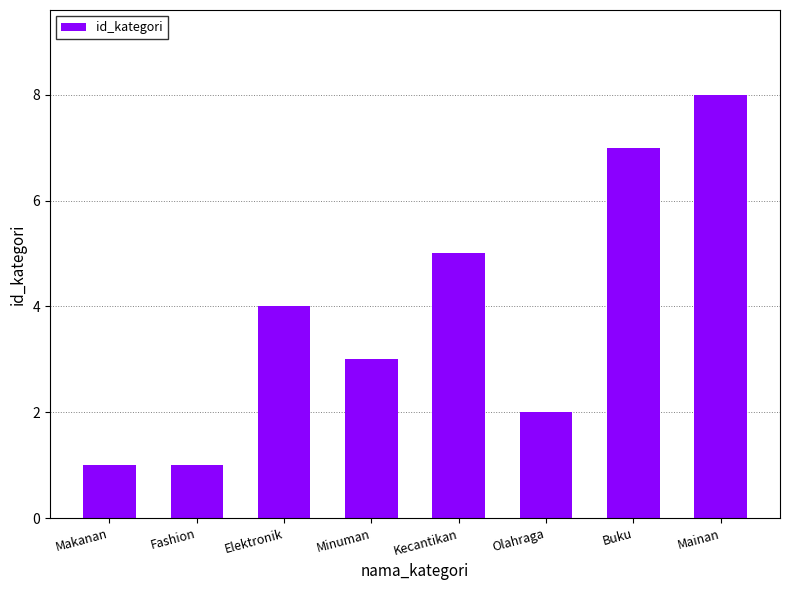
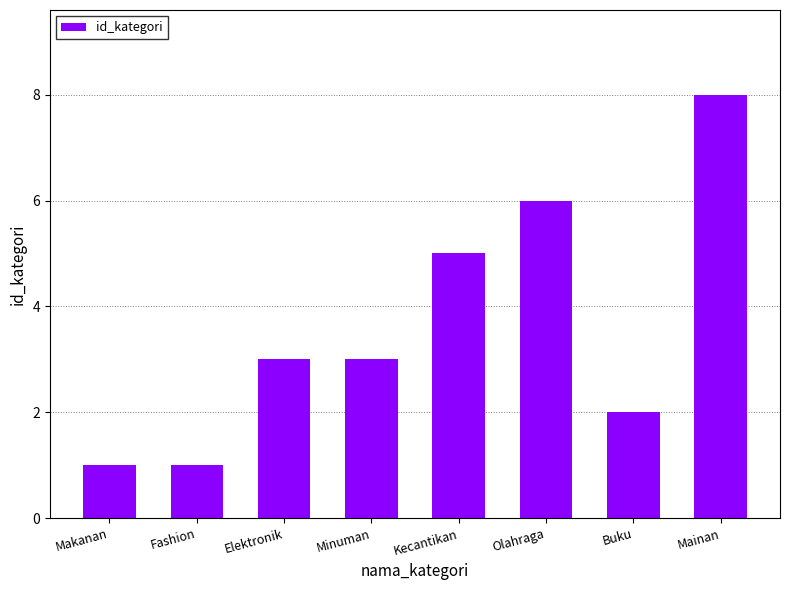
Elektronik: 4 -> 3
Olahraga: 2 -> 6
Buku: 7 -> 2
